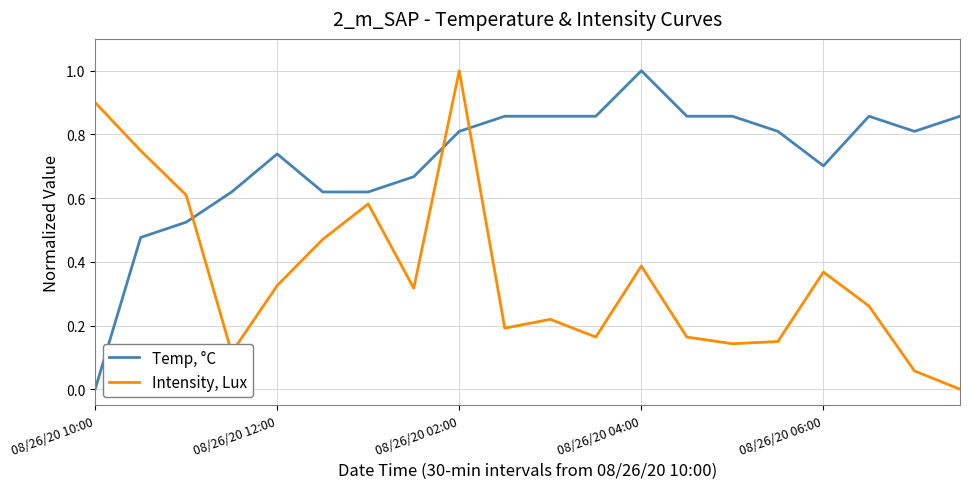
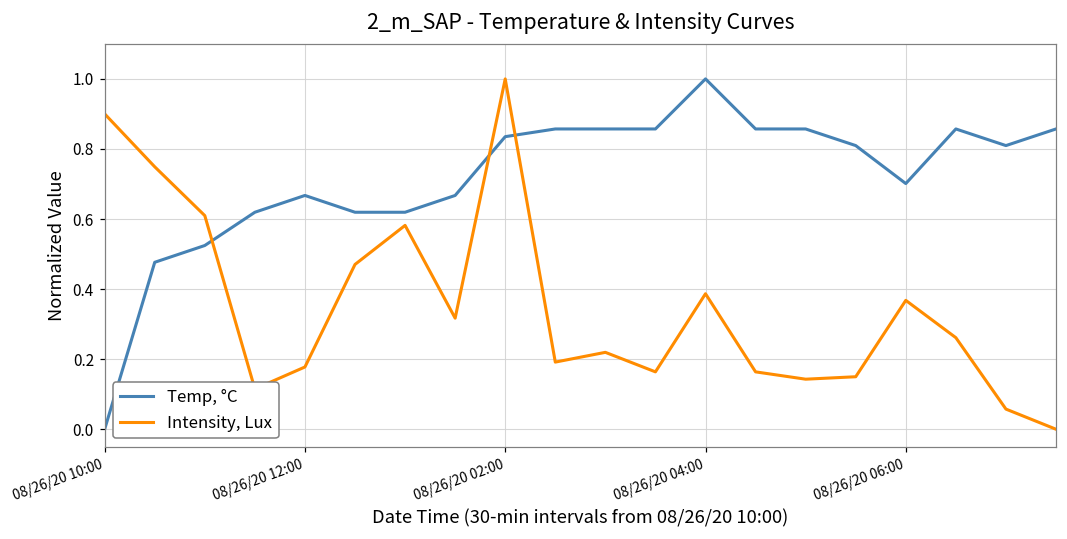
Temp, °C, 08/26/20 12:00: 0.74 -> 0.67
Intensity, Lux, 08/26/20 12:00: 0.33 -> 0.18
Temp, °C, 08/26/20 02:00: 0.81 -> 0.84
